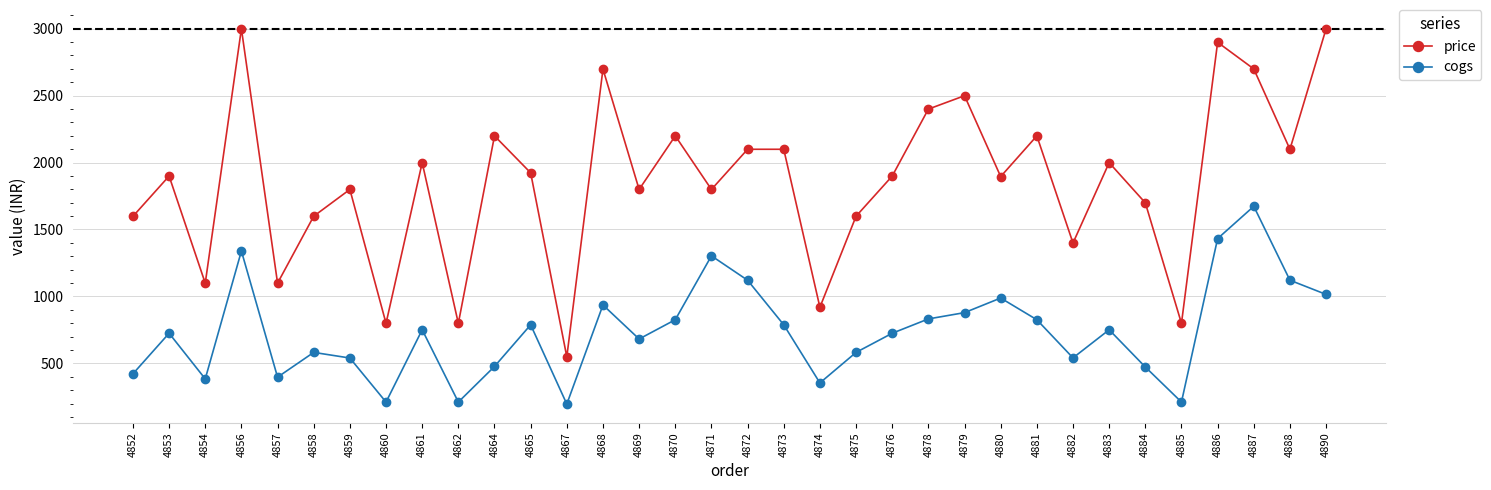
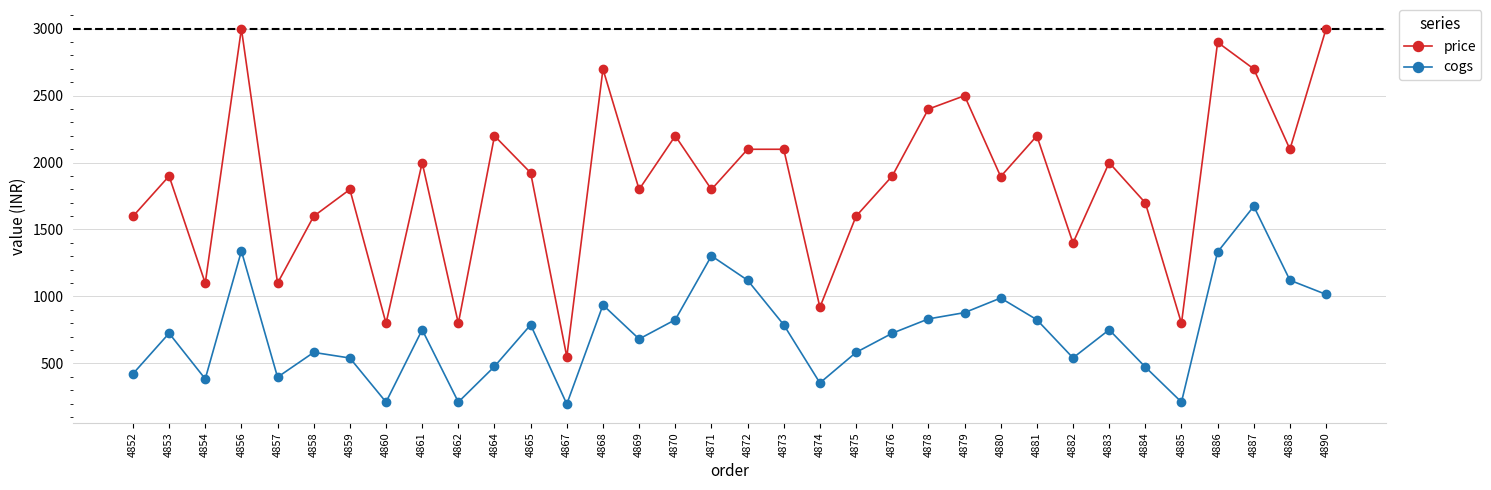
cogs, 4886: 1430 -> 1330
